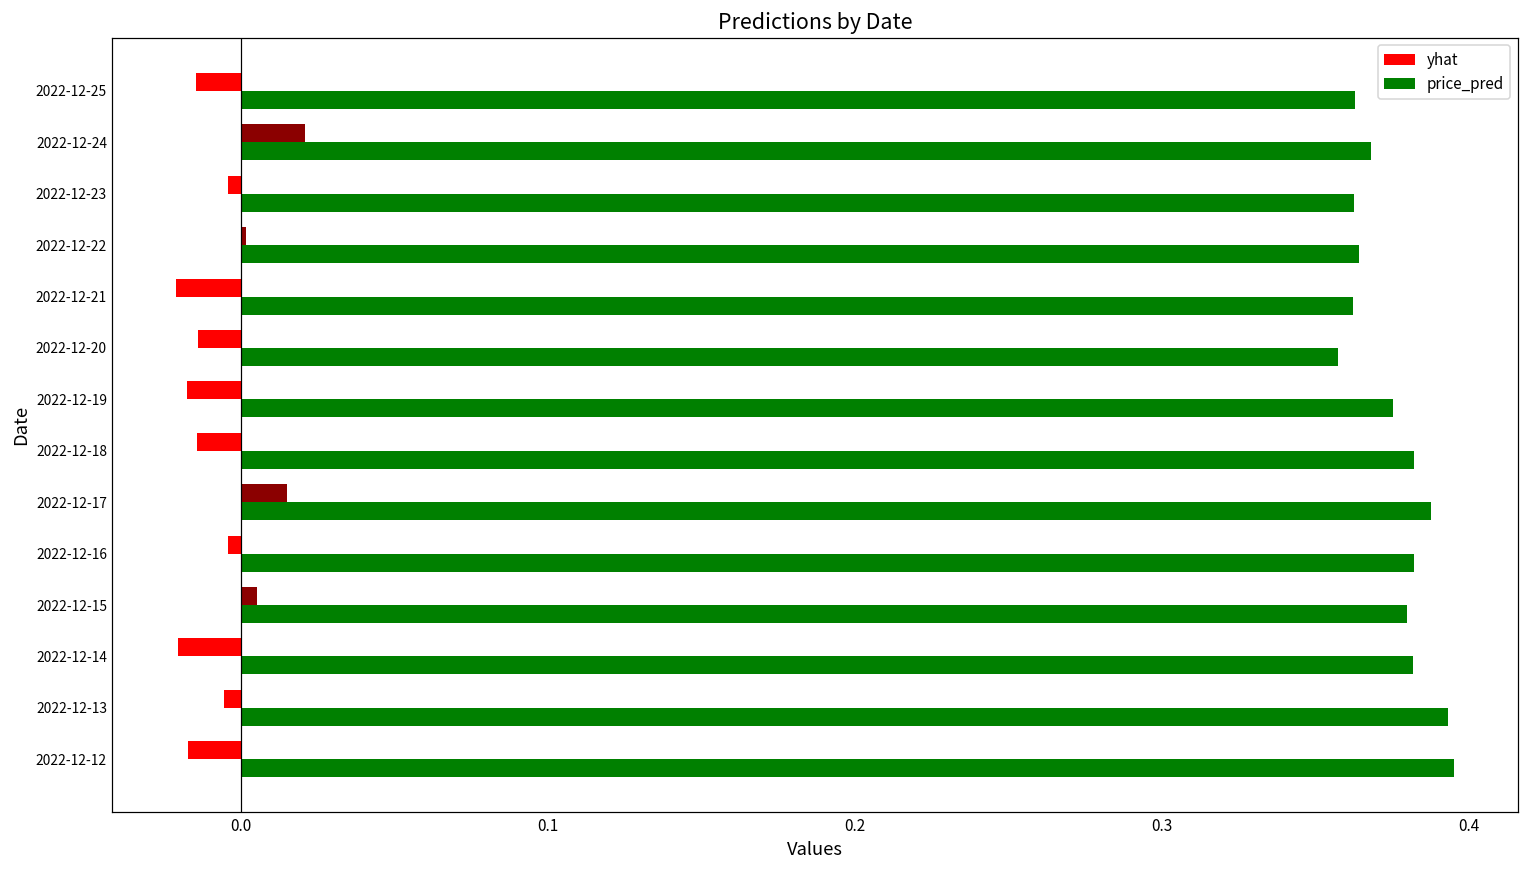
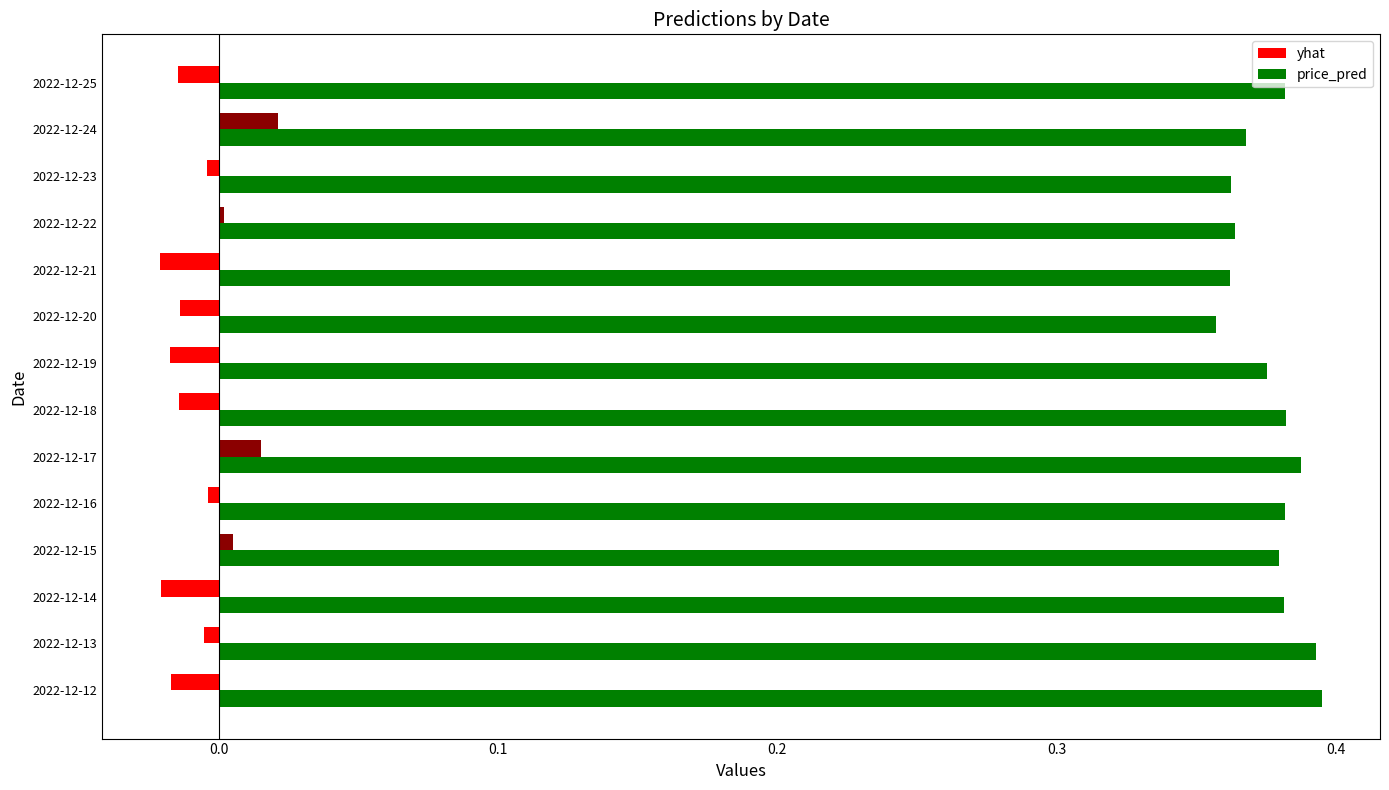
price_pred, 2022-12-25: 0.363 -> 0.382
